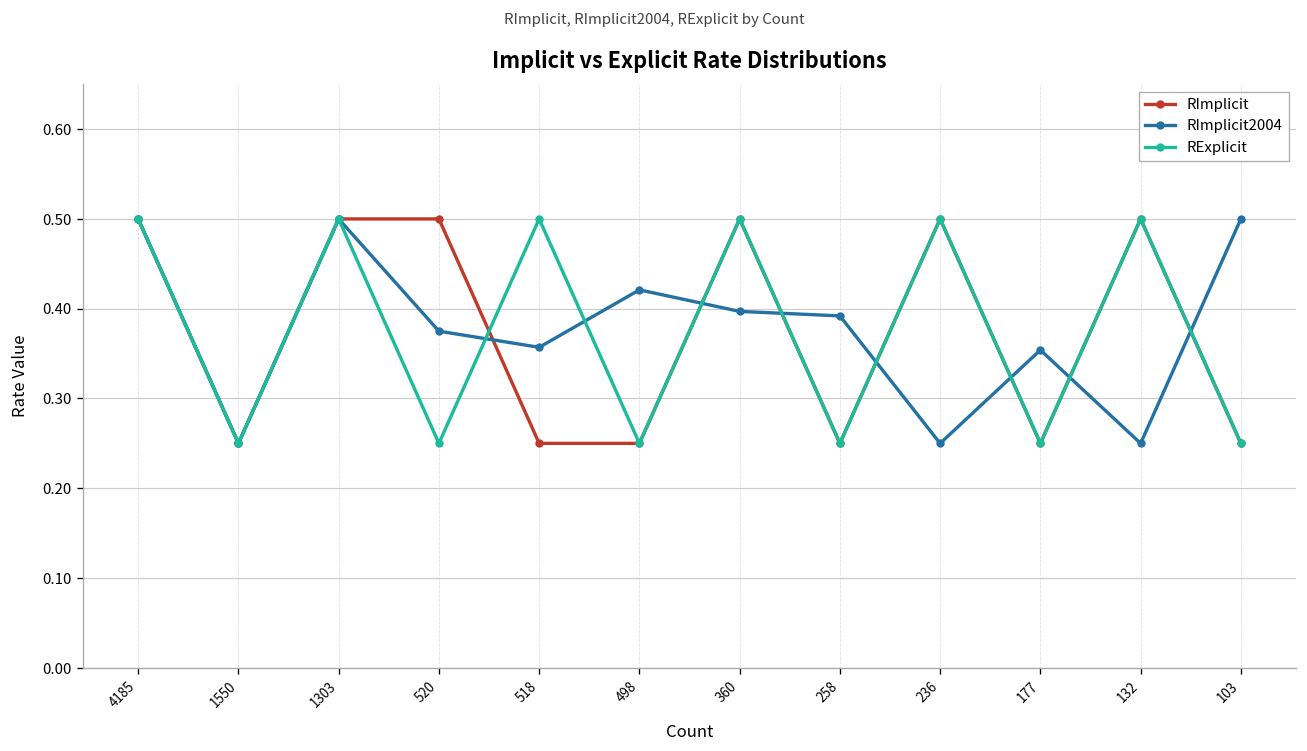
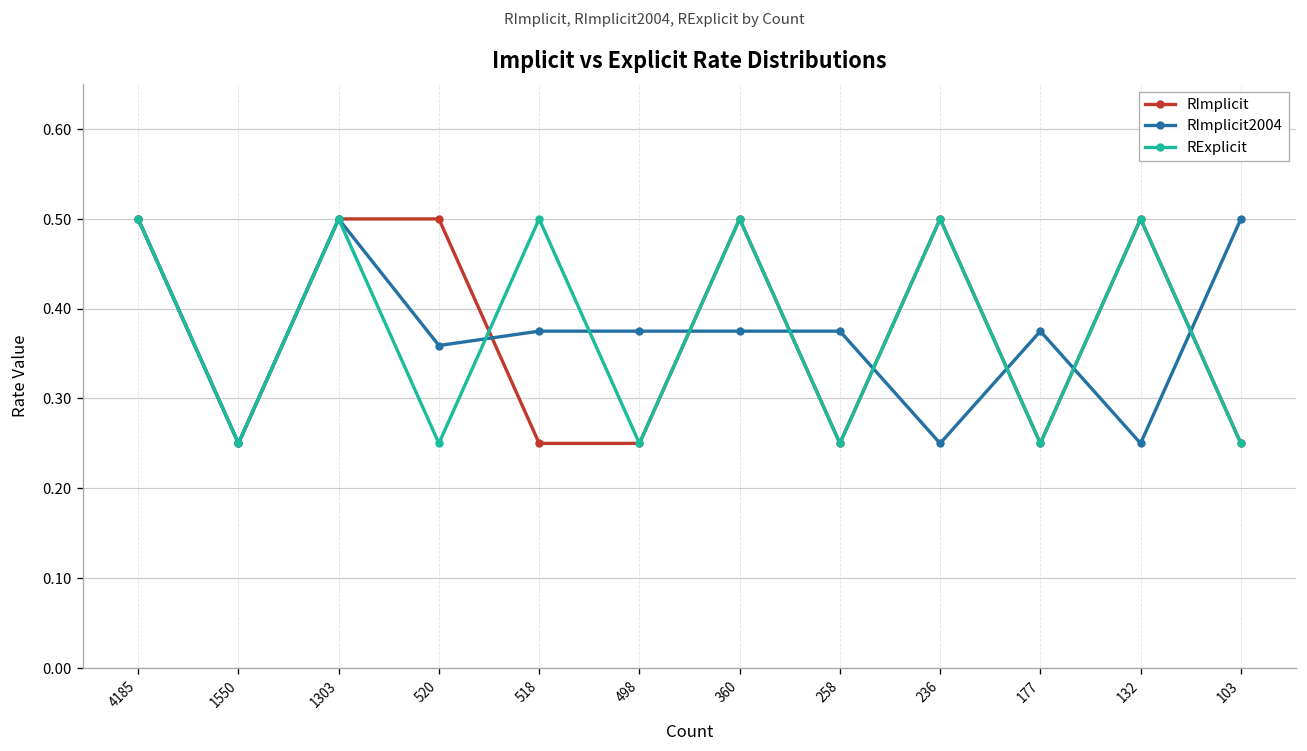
RImplicit2004, 520: 0.38 -> 0.36
RImplicit2004, 518: 0.36 -> 0.38
RImplicit2004, 498: 0.42 -> 0.38
RImplicit2004, 360: 0.40 -> 0.38
RImplicit2004, 258: 0.39 -> 0.38
RImplicit2004, 177: 0.35 -> 0.38
